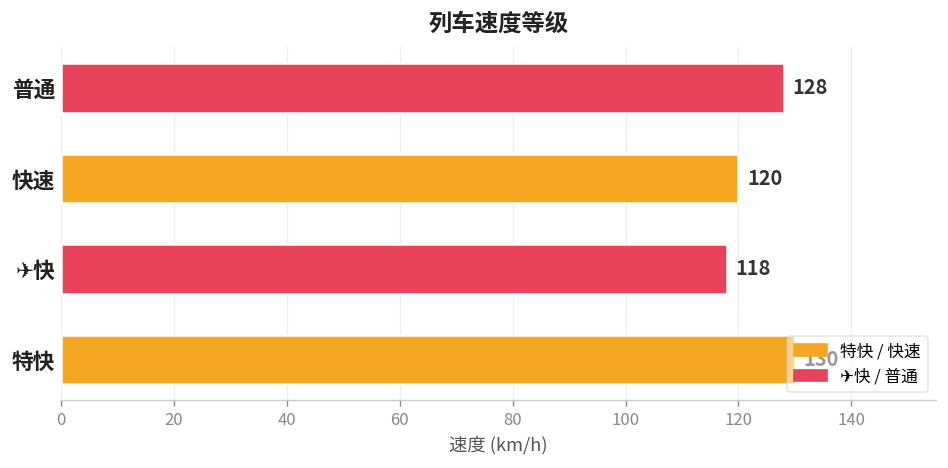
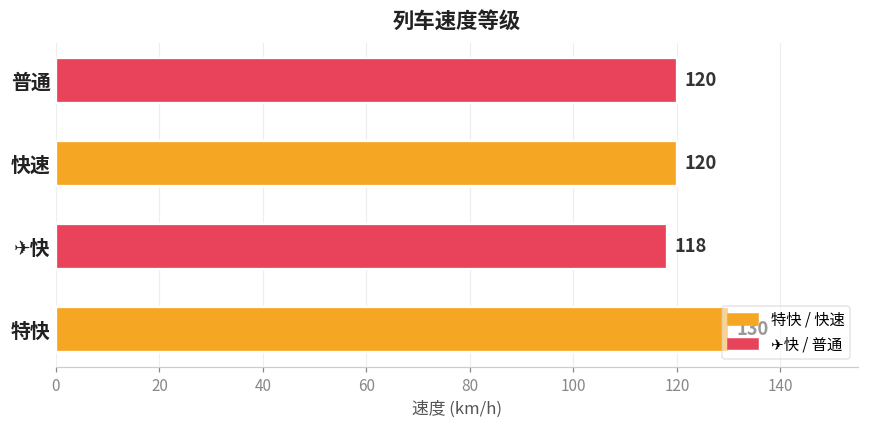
普通: 128 -> 120
